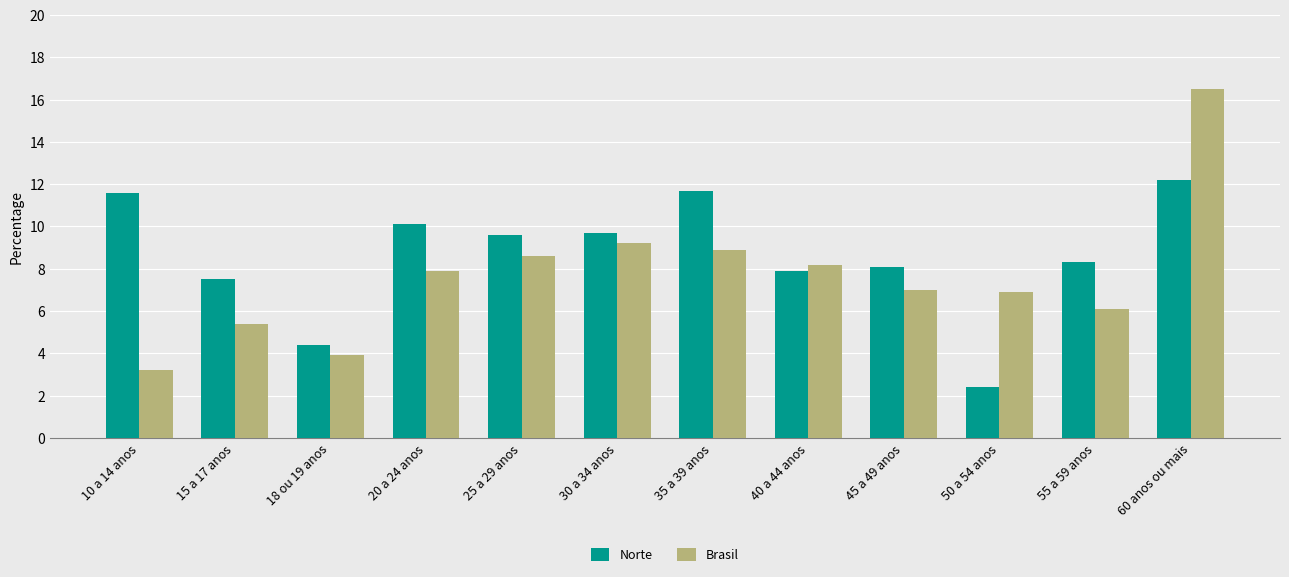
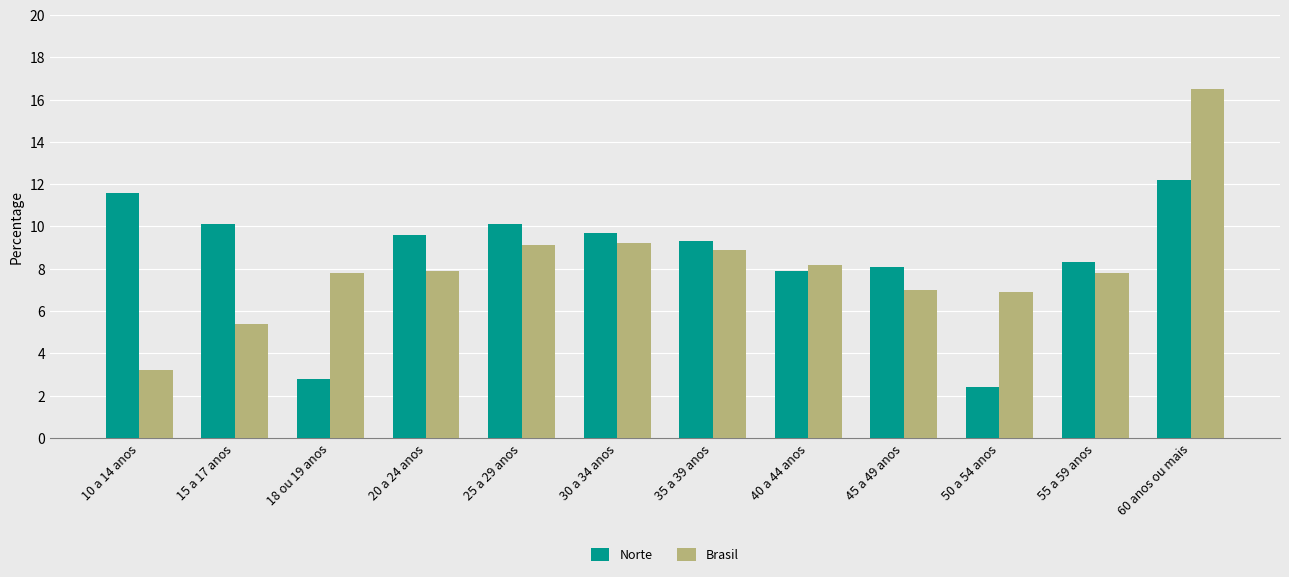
Norte, 15 a 17 anos: 7.5 -> 10.1
Norte, 18 ou 19 anos: 4.4 -> 2.8
Brasil, 18 ou 19 anos: 3.9 -> 7.8
Norte, 20 a 24 anos: 10.1 -> 9.6
Norte, 25 a 29 anos: 9.6 -> 10.1
Brasil, 25 a 29 anos: 8.6 -> 9.1
Norte, 35 a 39 anos: 11.7 -> 9.3
Brasil, 55 a 59 anos: 6.1 -> 7.8
